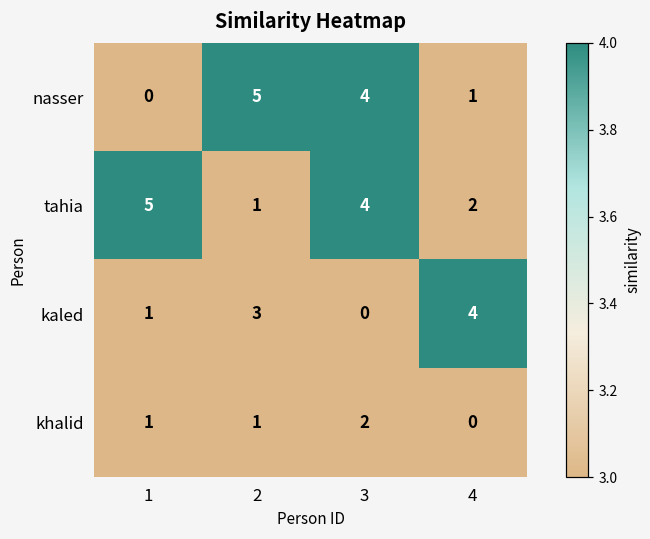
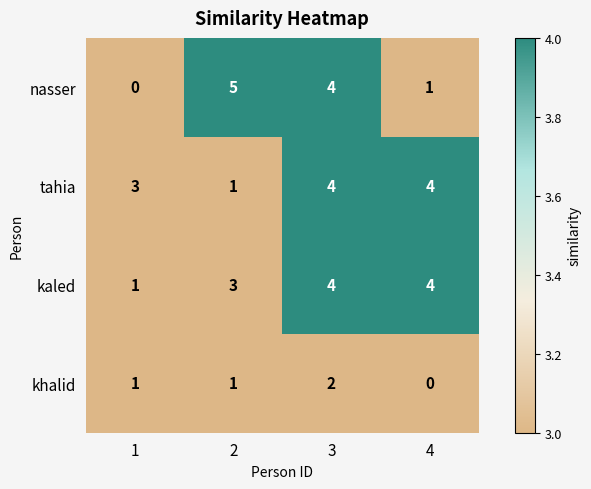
tahia, 1: 5 -> 3
tahia, 4: 2 -> 4
kaled, 3: 0 -> 4
